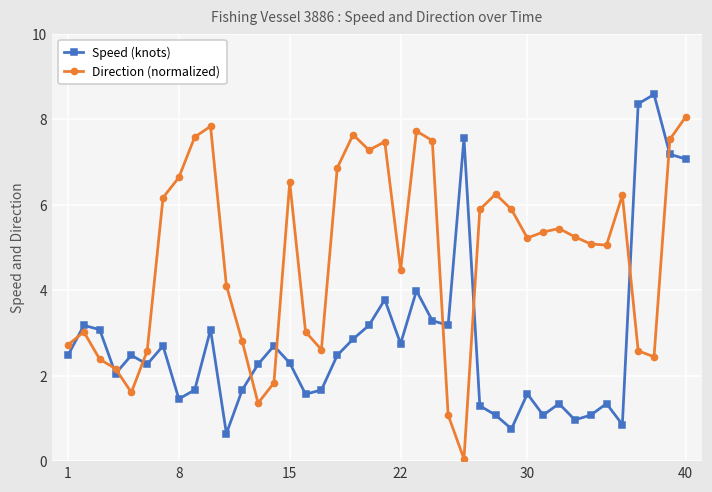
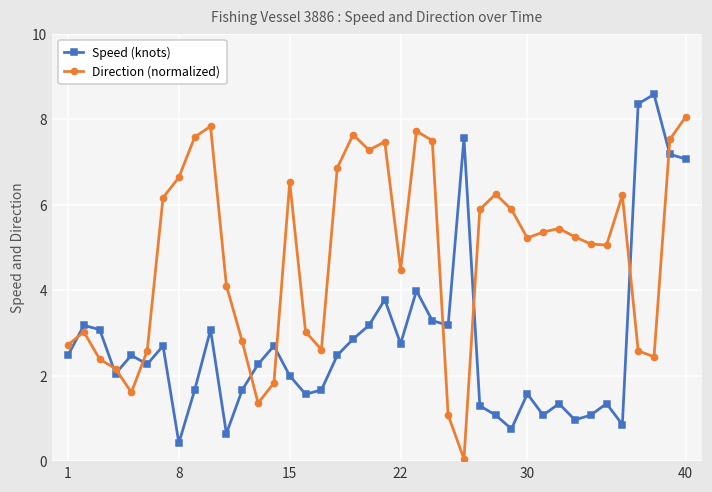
Speed (knots), 8: 1.5 -> 0.4
Speed (knots), 15: 2.3 -> 2.0
